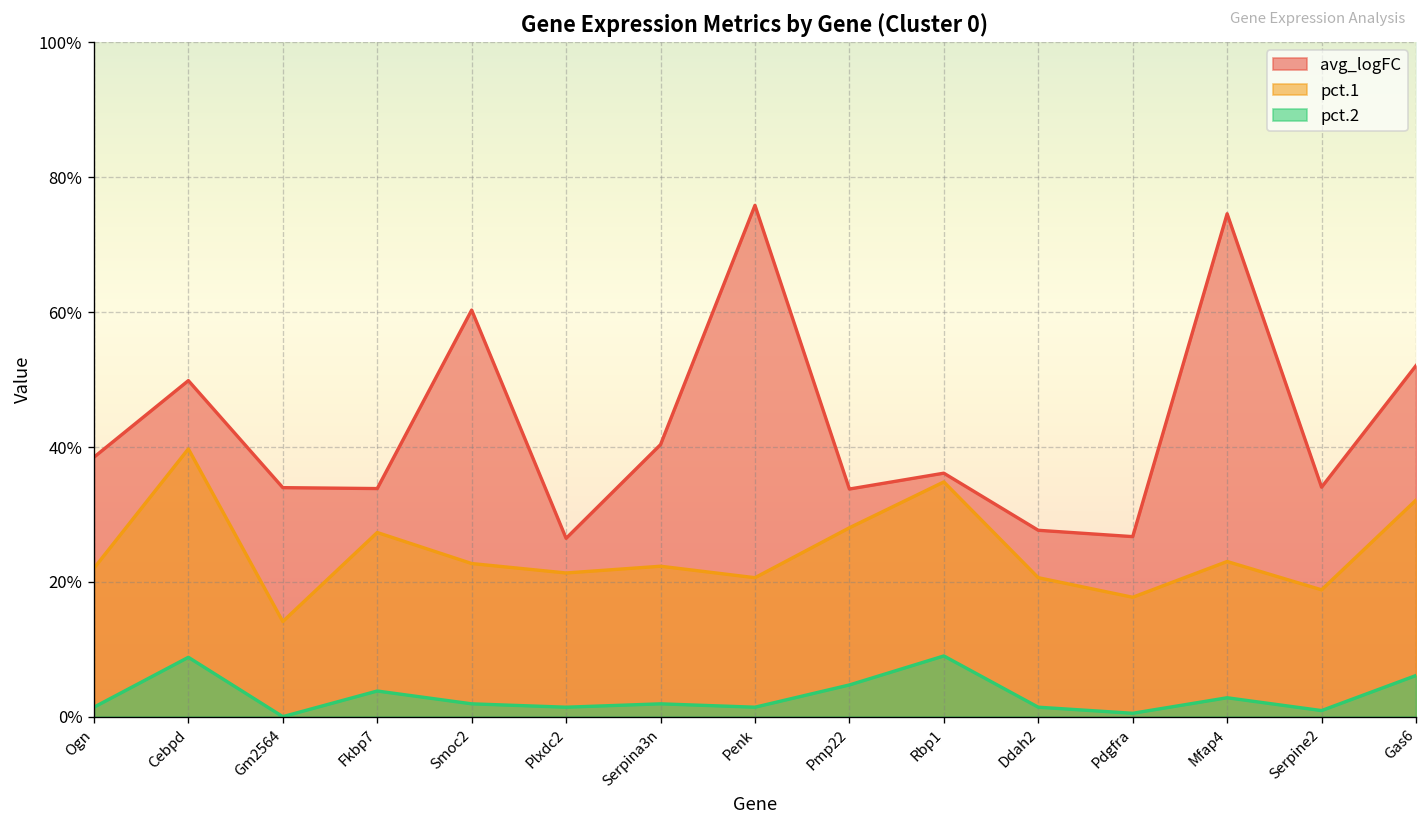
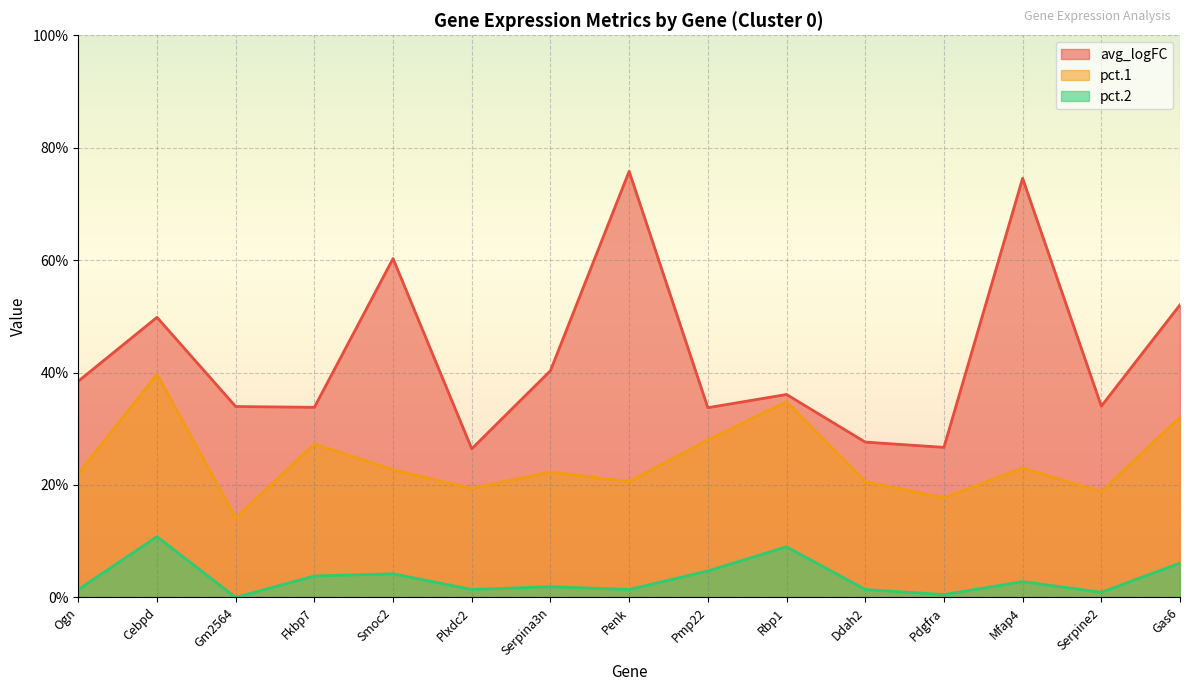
pct.2, Cebpd: 9% -> 11%
pct.2, Smoc2: 2% -> 4%
pct.1, Plxdc2: 21% -> 19%
